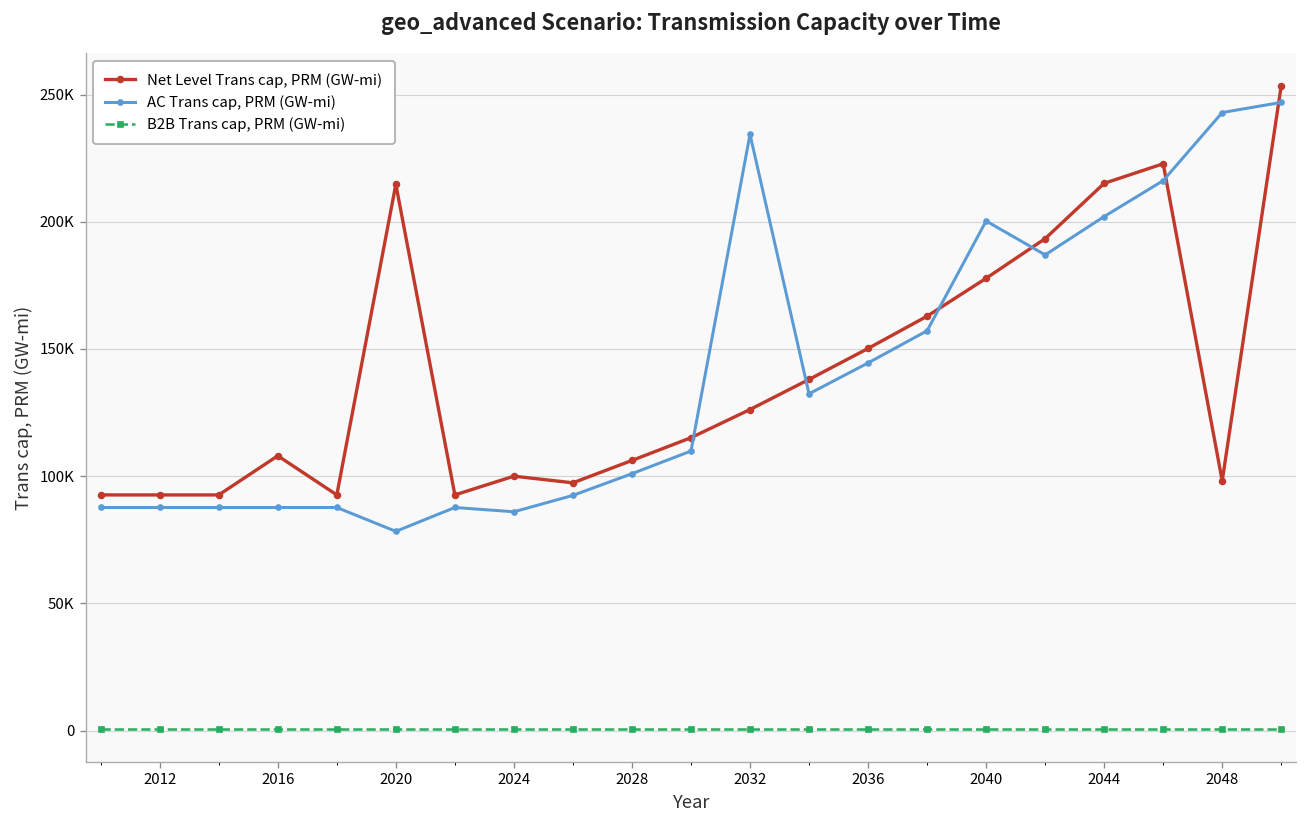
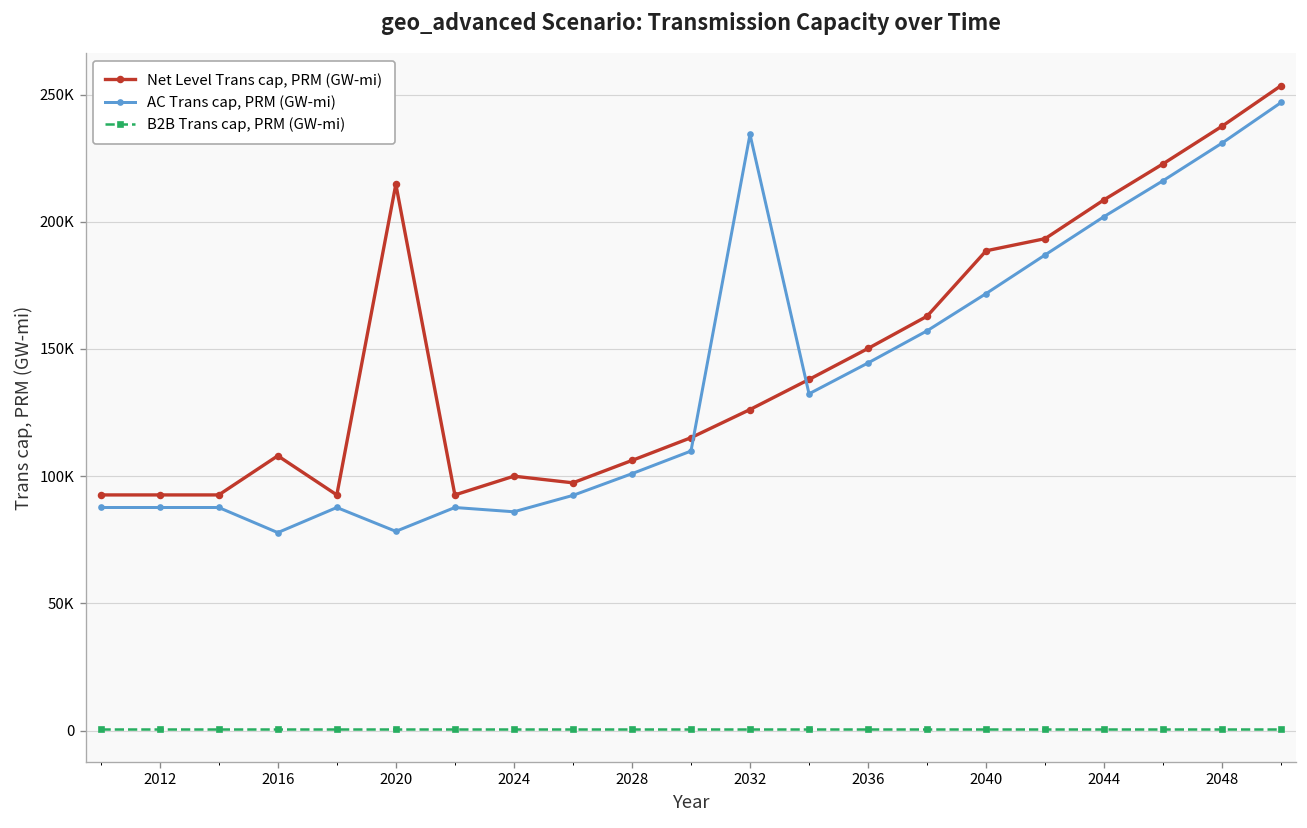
AC Trans cap, PRM (GW-mi), 2016: 88000 -> 78000
Net Level Trans cap, PRM (GW-mi), 2040: 178000 -> 189000
AC Trans cap, PRM (GW-mi), 2040: 200000 -> 172000
Net Level Trans cap, PRM (GW-mi), 2044: 215000 -> 209000
Net Level Trans cap, PRM (GW-mi), 2048: 98000 -> 238000
AC Trans cap, PRM (GW-mi), 2048: 243000 -> 231000
